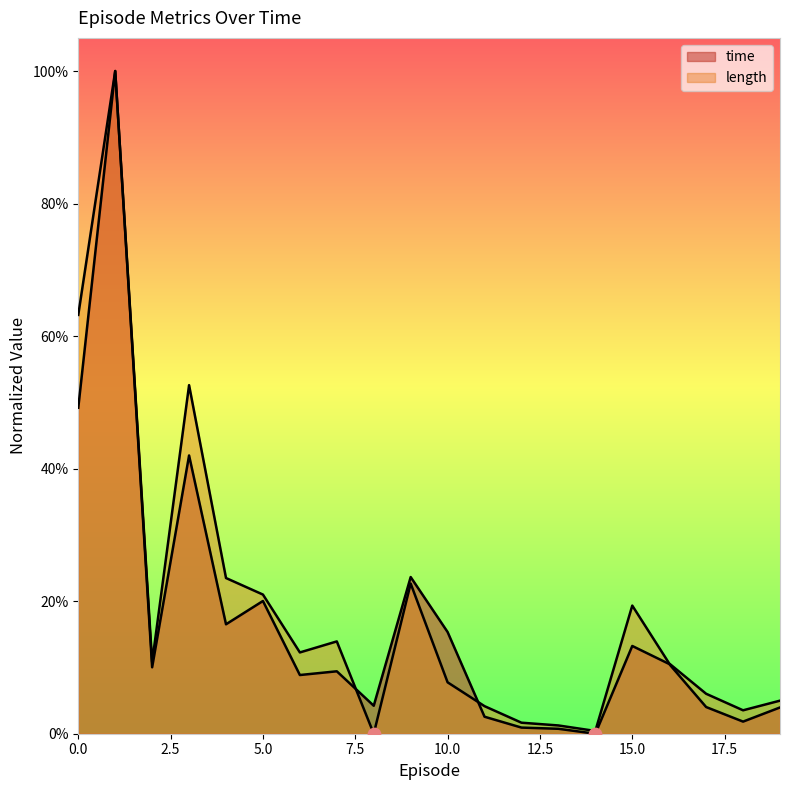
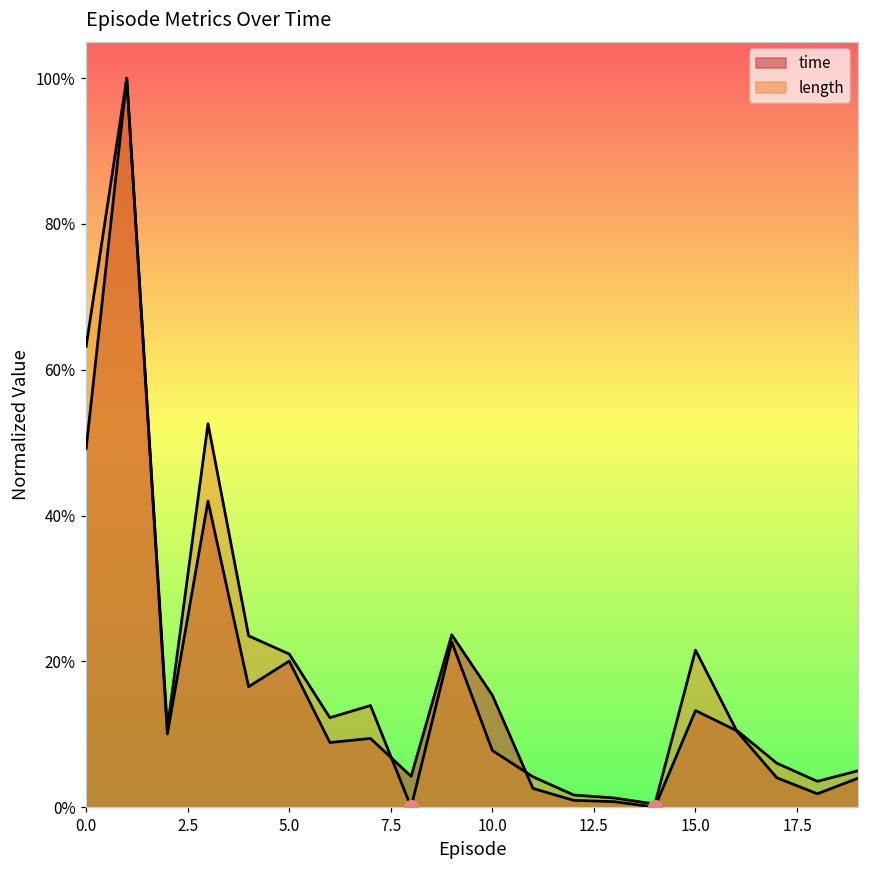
length, 15.0: 19% -> 22%
